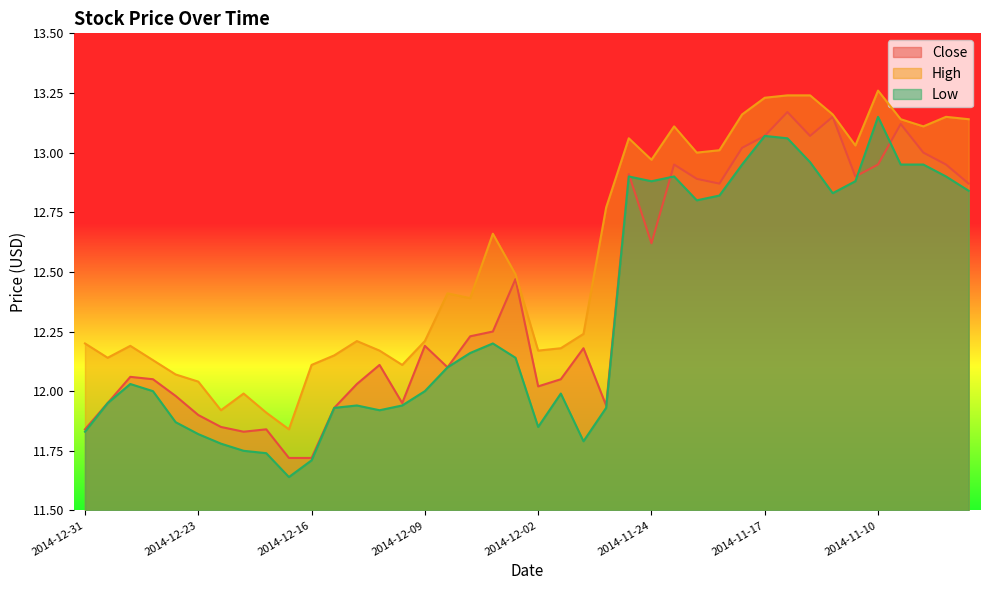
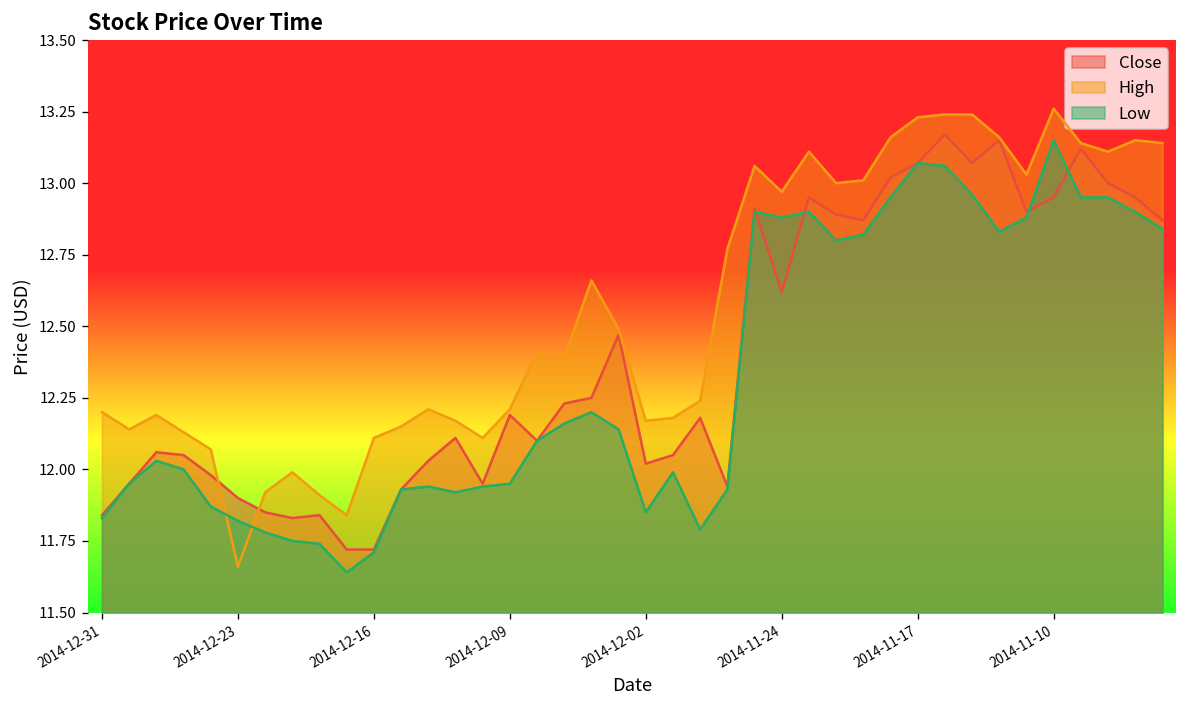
High, 2014-12-23: 12.04 -> 11.66
Low, 2014-12-09: 12.00 -> 11.95
